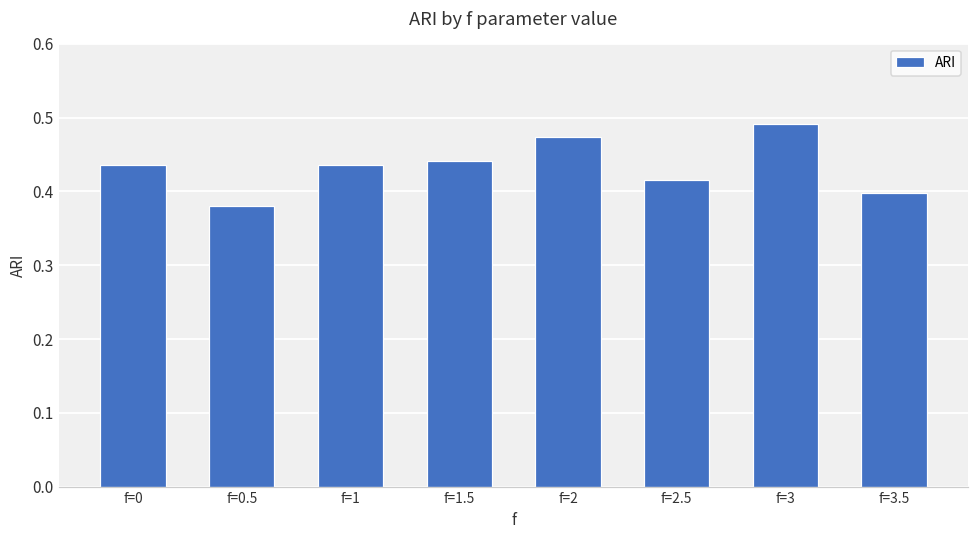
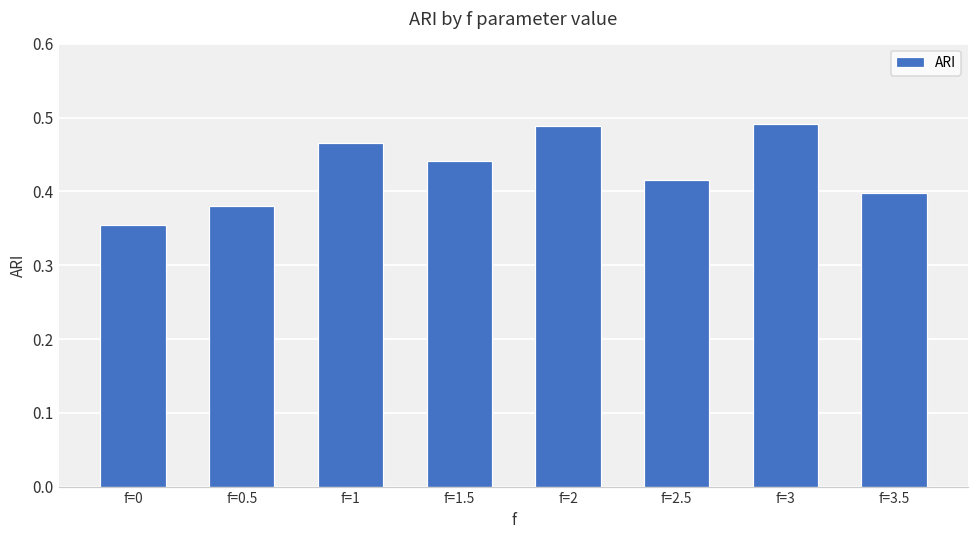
f=0: 0.44 -> 0.35
f=1: 0.44 -> 0.47
f=2: 0.47 -> 0.49
